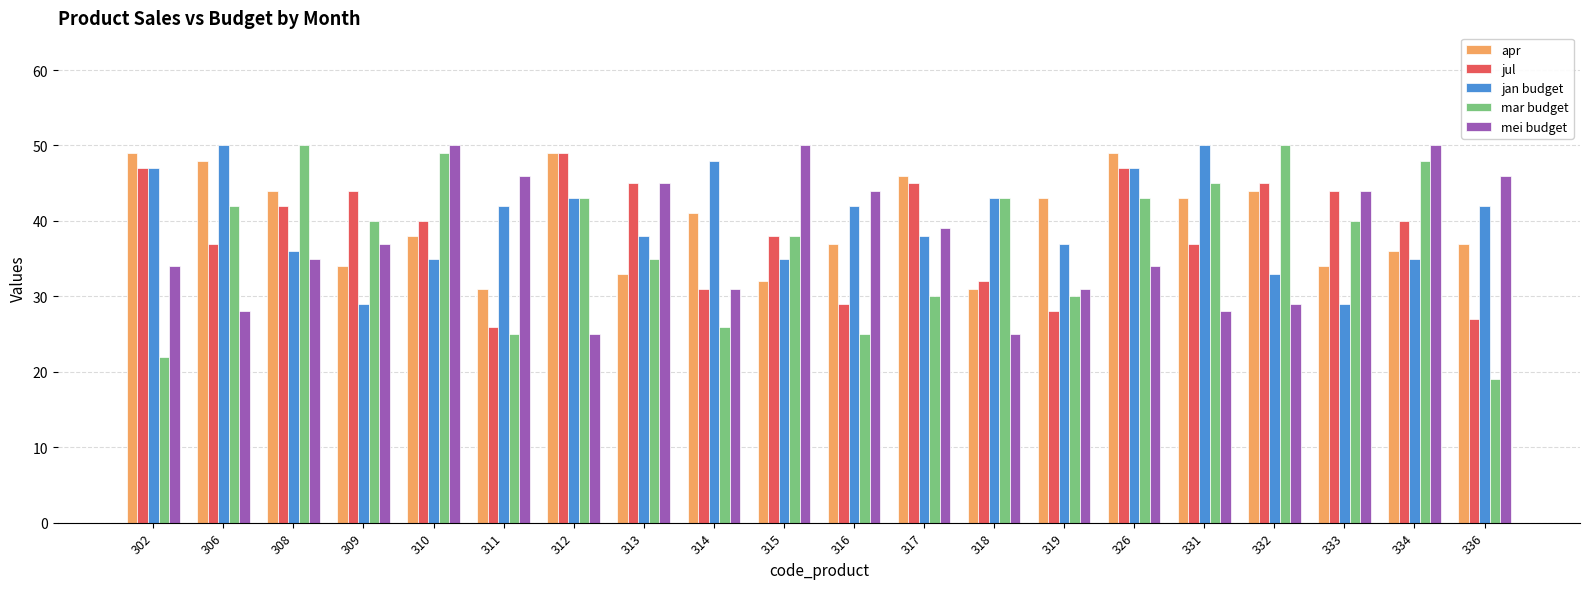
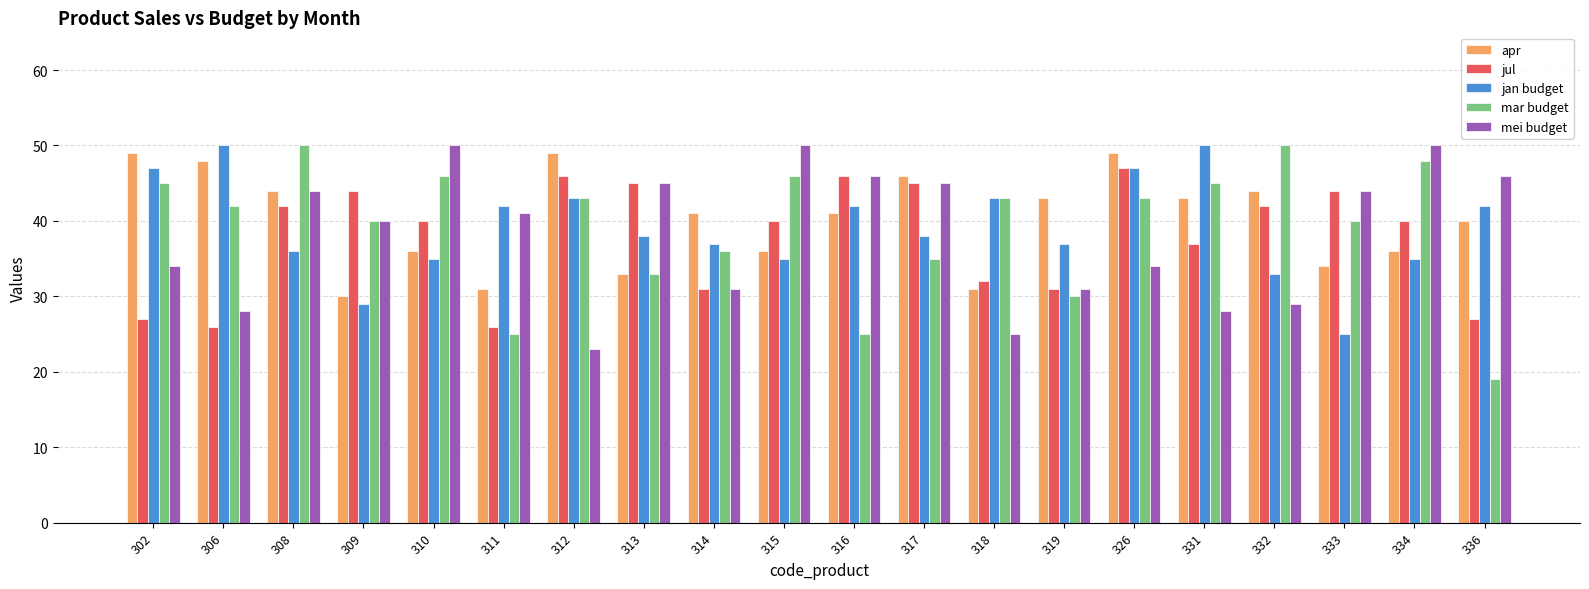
jul, 302: 47 -> 27
mar budget, 302: 22 -> 45
jul, 306: 37 -> 26
mei budget, 308: 35 -> 44
apr, 309: 34 -> 30
mei budget, 309: 37 -> 40
apr, 310: 38 -> 36
mar budget, 310: 49 -> 46
mei budget, 311: 46 -> 41
jul, 312: 49 -> 46
mei budget, 312: 25 -> 23
mar budget, 313: 35 -> 33
jan budget, 314: 48 -> 37
mar budget, 314: 26 -> 36
apr, 315: 32 -> 36
jul, 315: 38 -> 40
mar budget, 315: 38 -> 46
apr, 316: 37 -> 41
jul, 316: 29 -> 46
mei budget, 316: 44 -> 46
mar budget, 317: 30 -> 35
mei budget, 317: 39 -> 45
jul, 319: 28 -> 31
jul, 332: 45 -> 42
jan budget, 333: 29 -> 25
apr, 336: 37 -> 40
